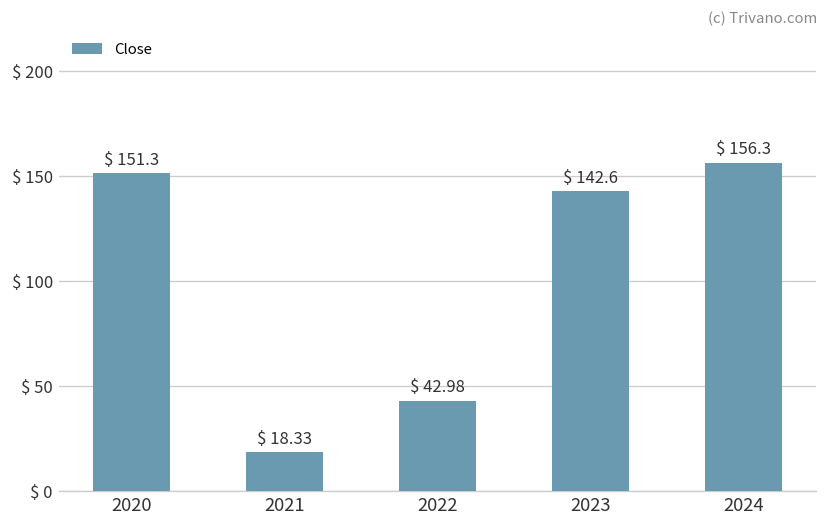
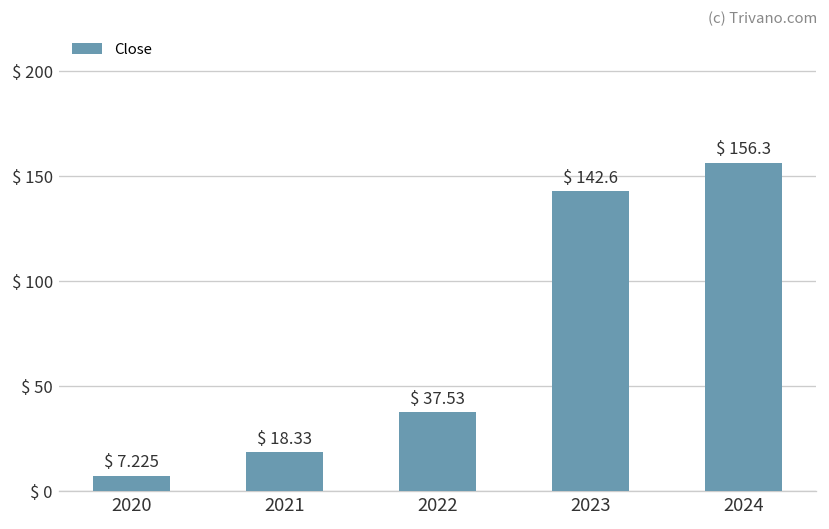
2020: 151.3 -> 7.225
2022: 42.98 -> 37.53
